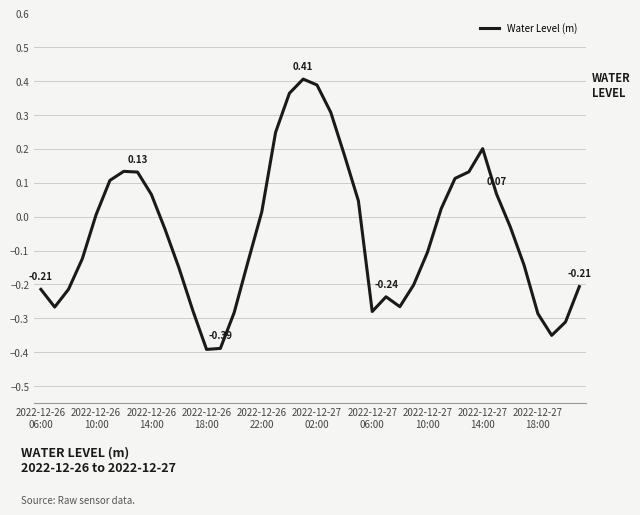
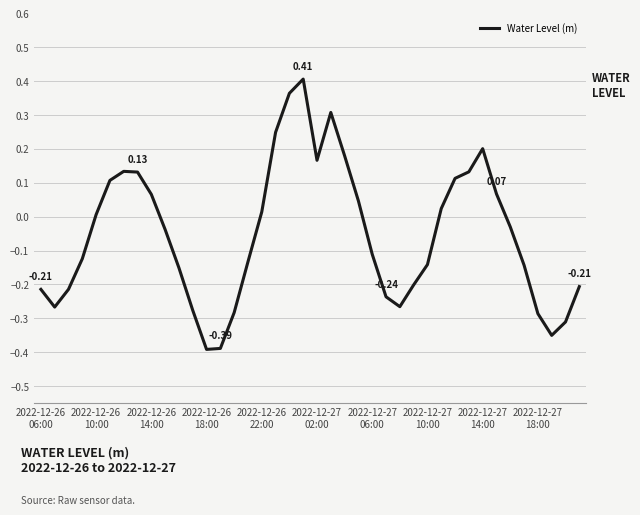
2022-12-27 02:00: 0.39 -> 0.17
2022-12-27 06:00: -0.28 -> -0.11
2022-12-27 10:00: -0.11 -> -0.14
